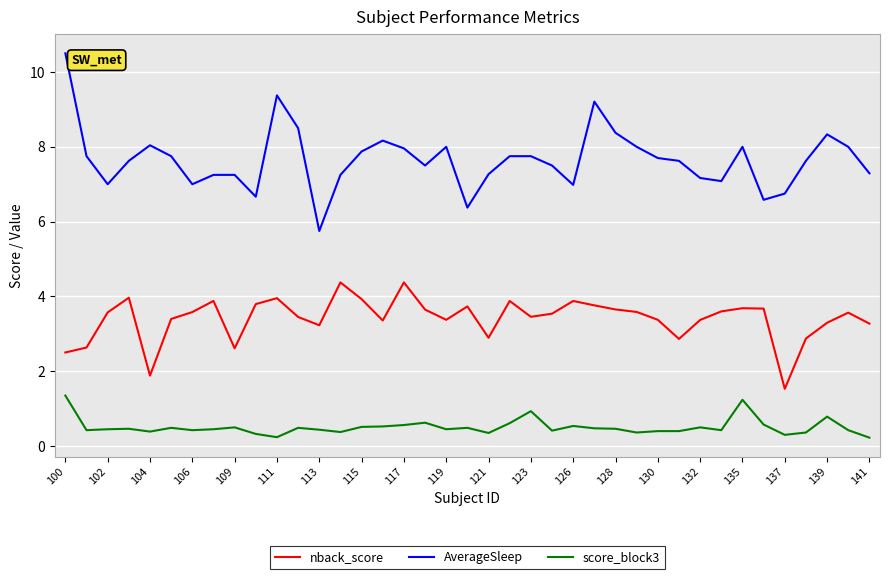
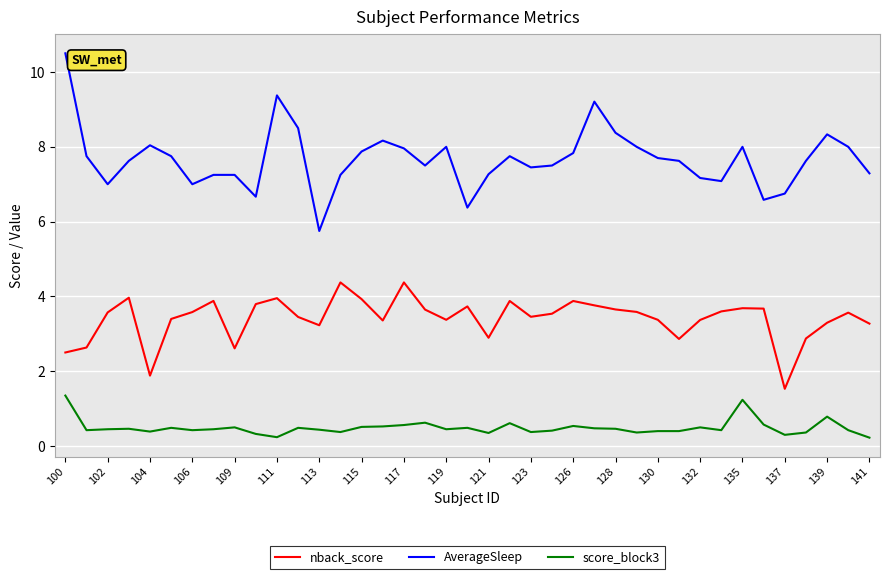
AverageSleep, 123: 7.8 -> 7.5
score_block3, 123: 0.9 -> 0.4
AverageSleep, 126: 7.0 -> 7.8
